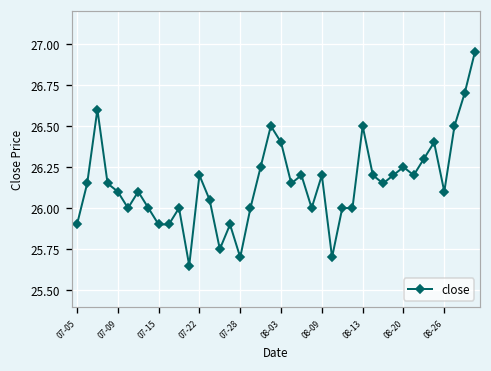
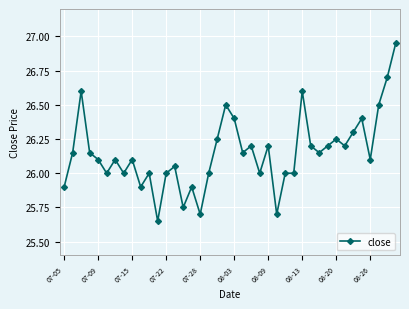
07-15: 25.9 -> 26.1
07-22: 26.2 -> 26.0
08-13: 26.5 -> 26.6
